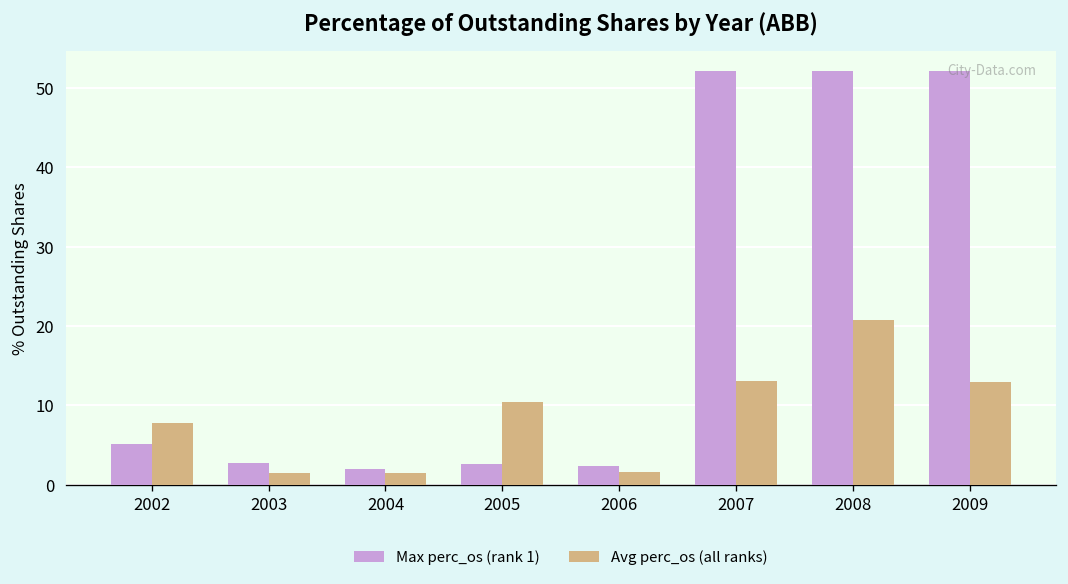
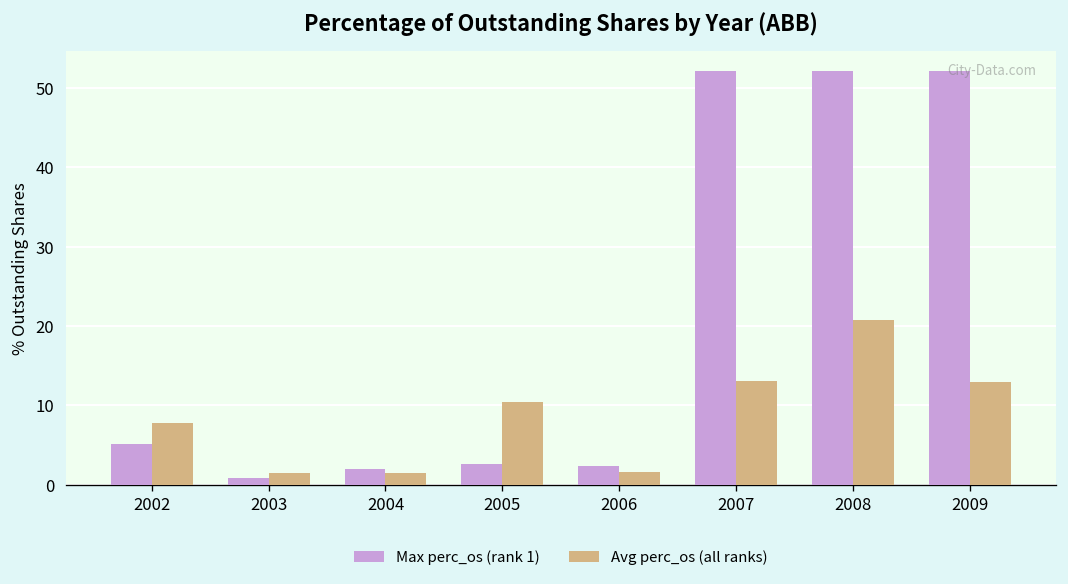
Max perc_os (rank 1), 2003: 3 -> 1
